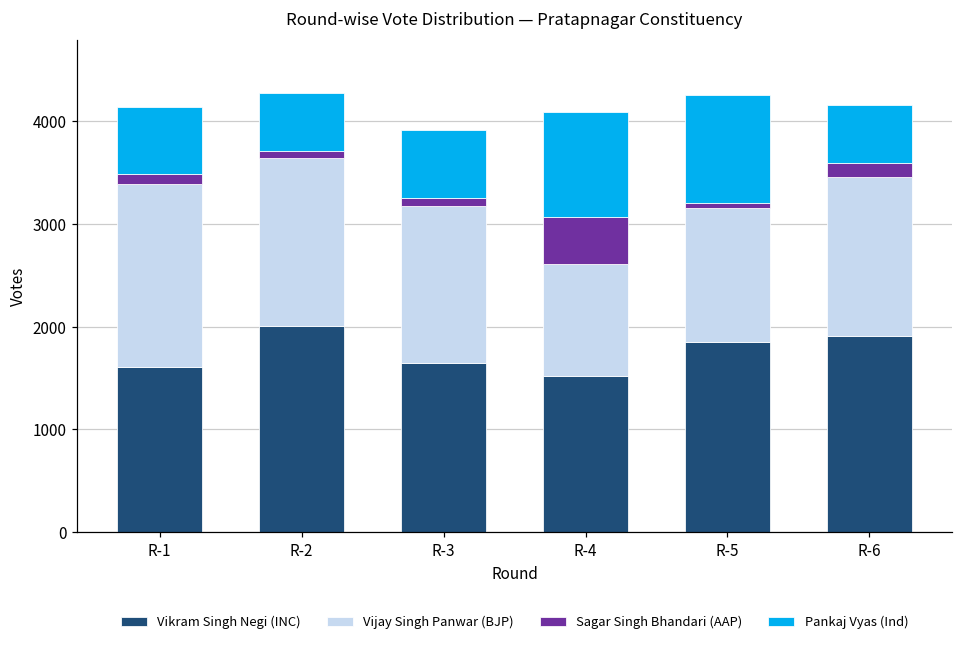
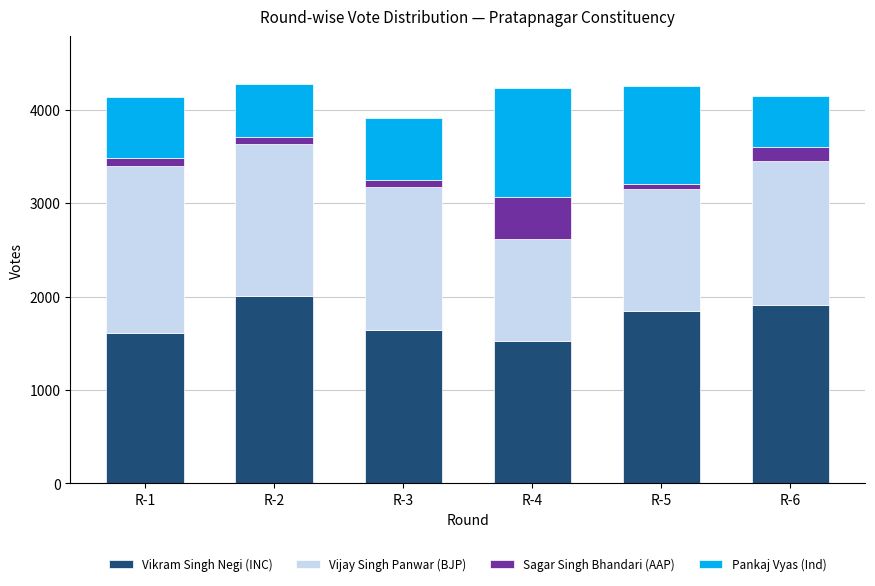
Pankaj Vyas (Ind), R-4: 1000 -> 1200
